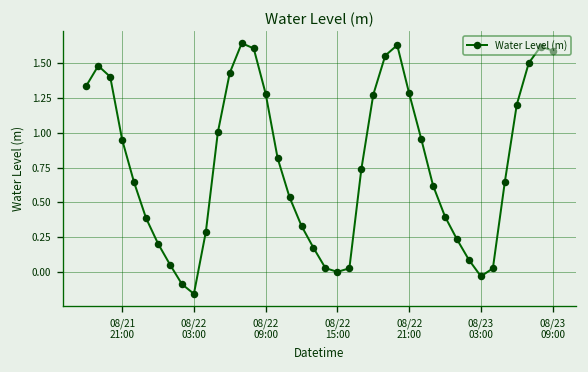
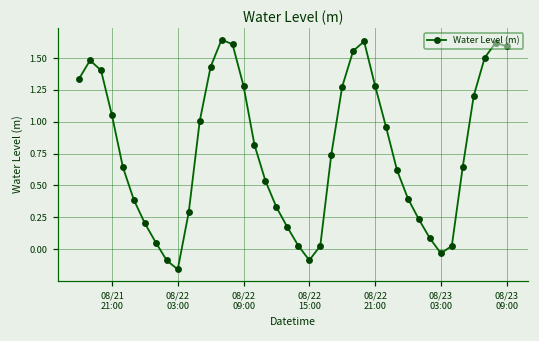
08/21 21:00: 0.95 -> 1.05
08/22 15:00: 0.00 -> -0.09
